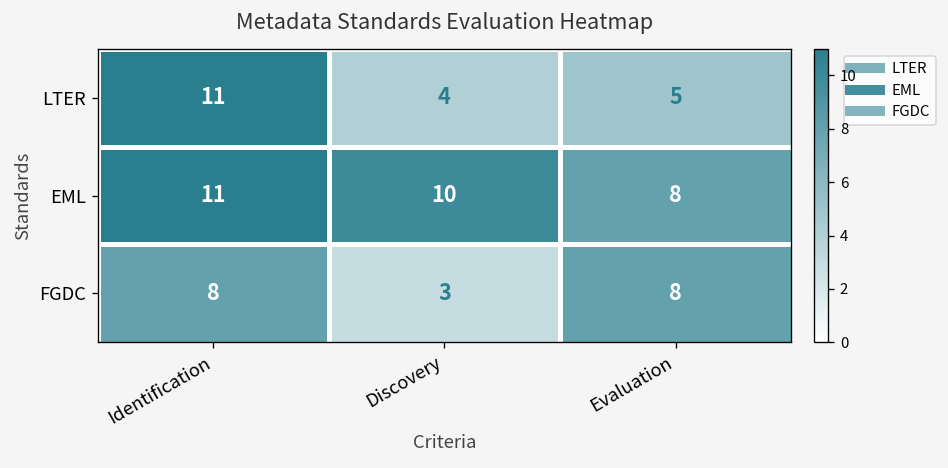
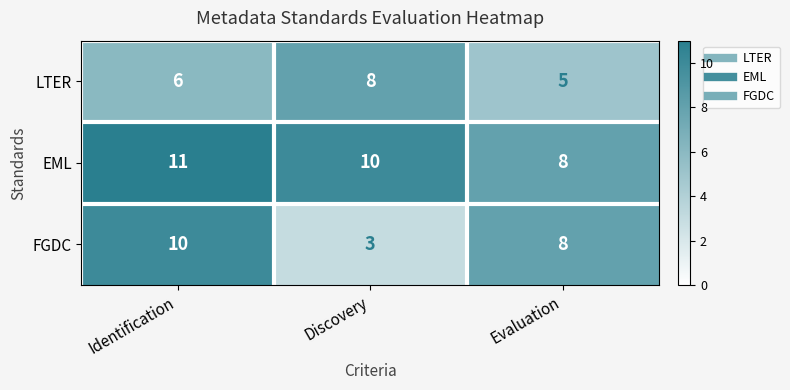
LTER, Identification: 11 -> 6
LTER, Discovery: 4 -> 8
FGDC, Identification: 8 -> 10
